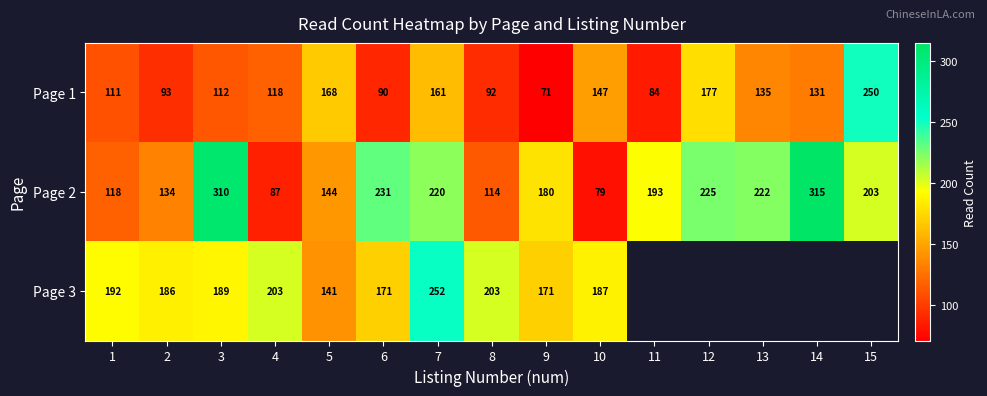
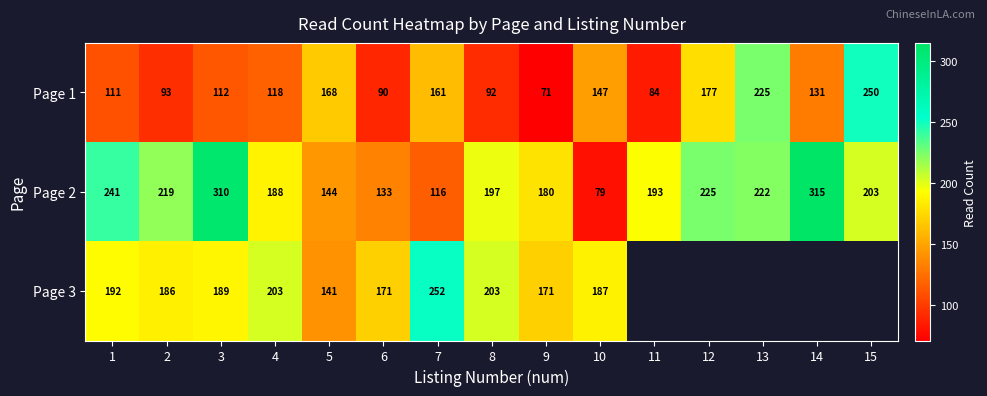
Page 1, 13: 135 -> 225
Page 2, 1: 118 -> 241
Page 2, 2: 134 -> 219
Page 2, 4: 87 -> 188
Page 2, 6: 231 -> 133
Page 2, 7: 220 -> 116
Page 2, 8: 114 -> 197
